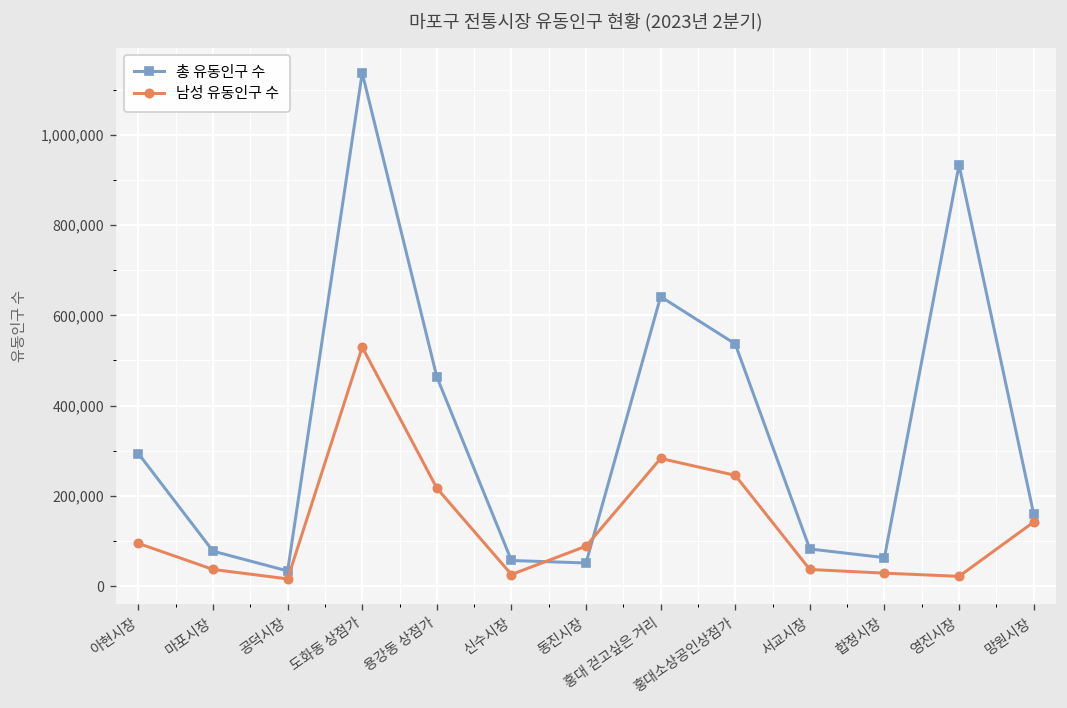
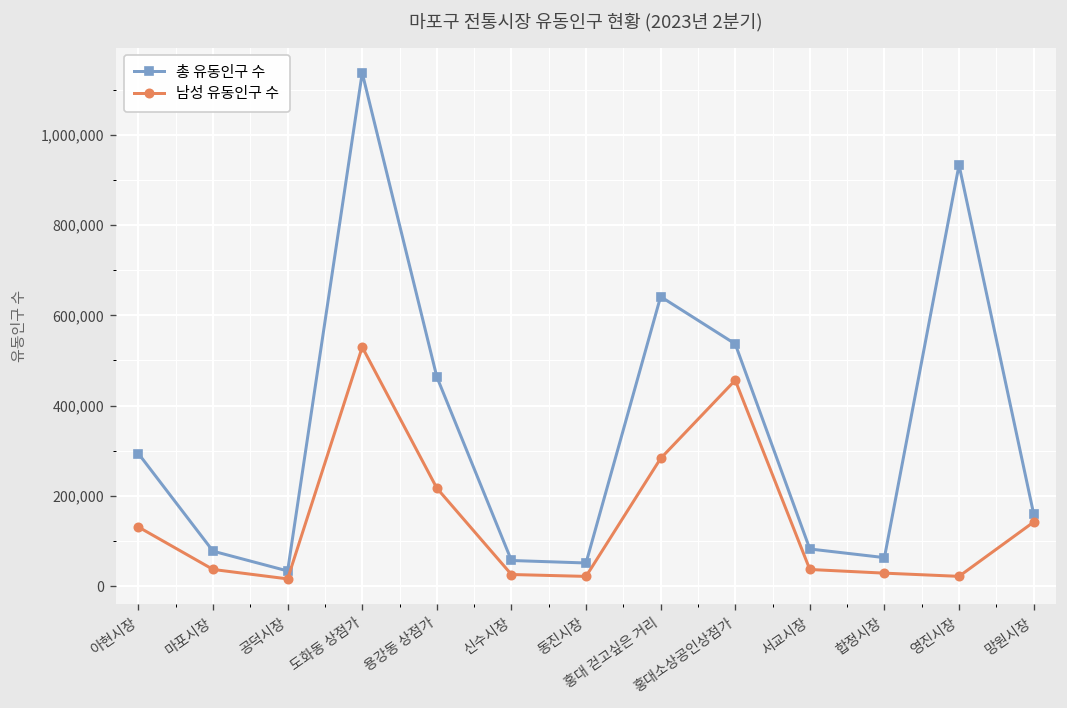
남성 유동인구 수, 아현시장: 90,000 -> 130,000
남성 유동인구 수, 동진시장: 90,000 -> 20,000
남성 유동인구 수, 홍대소상공인상점가: 250,000 -> 460,000
